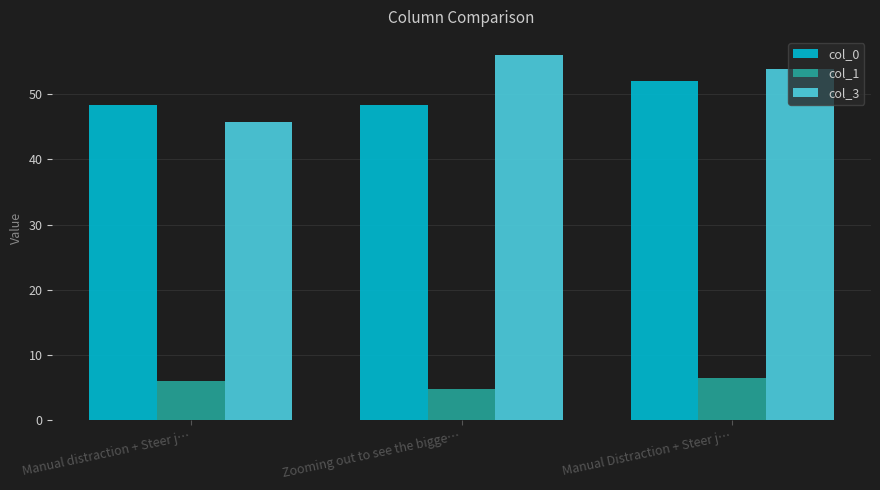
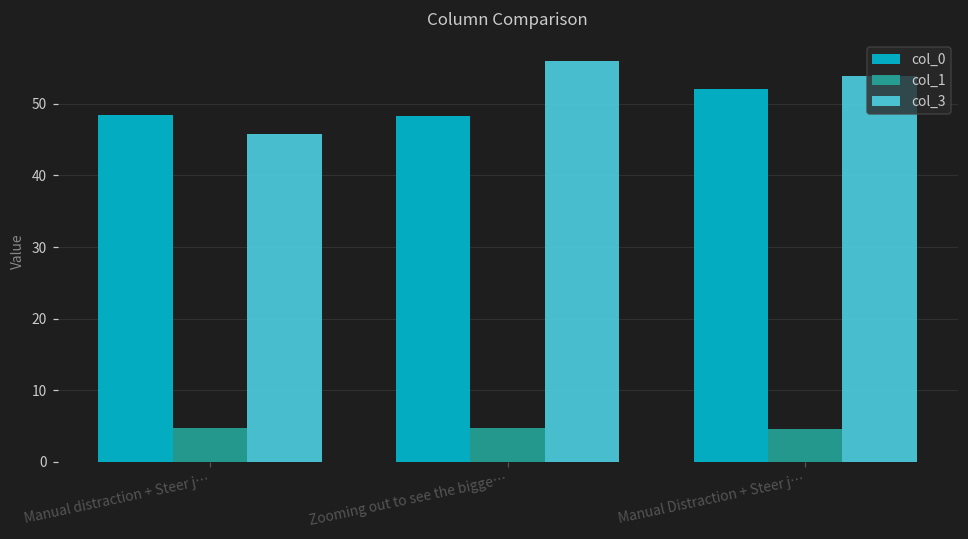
col_1, Manual distraction + Steer j…: 6 -> 5
col_1, Manual Distraction + Steer j…: 6 -> 5
